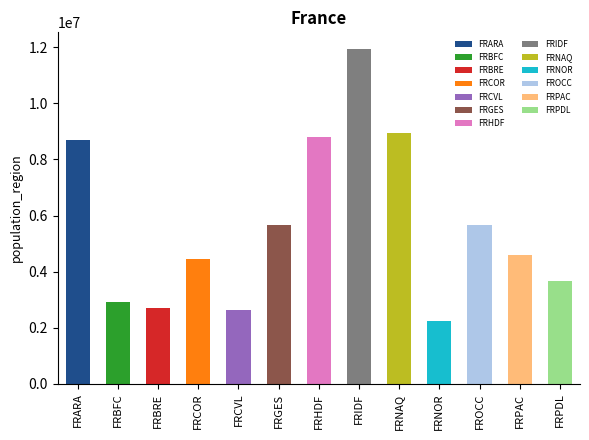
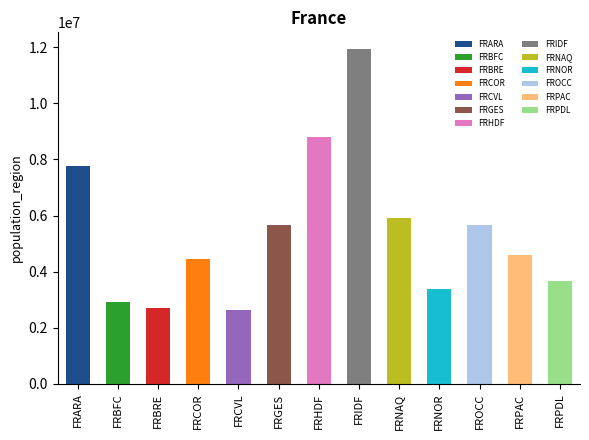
FRARA: 8700000 -> 7800000
FRNAQ: 8900000 -> 5900000
FRNOR: 2200000 -> 3400000
